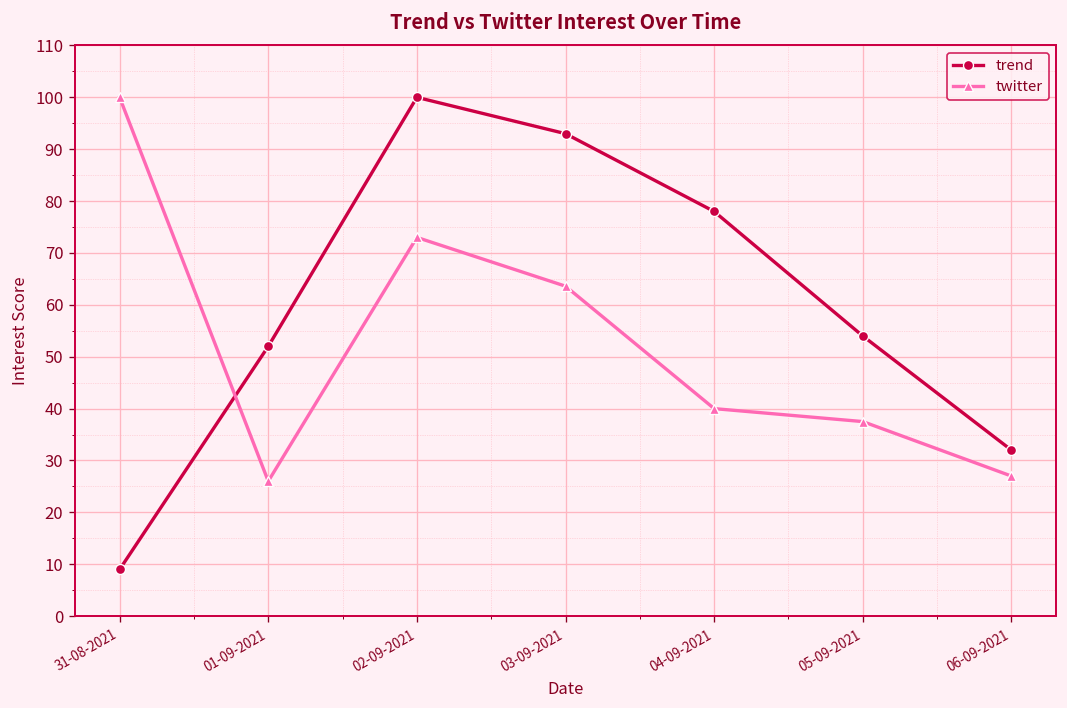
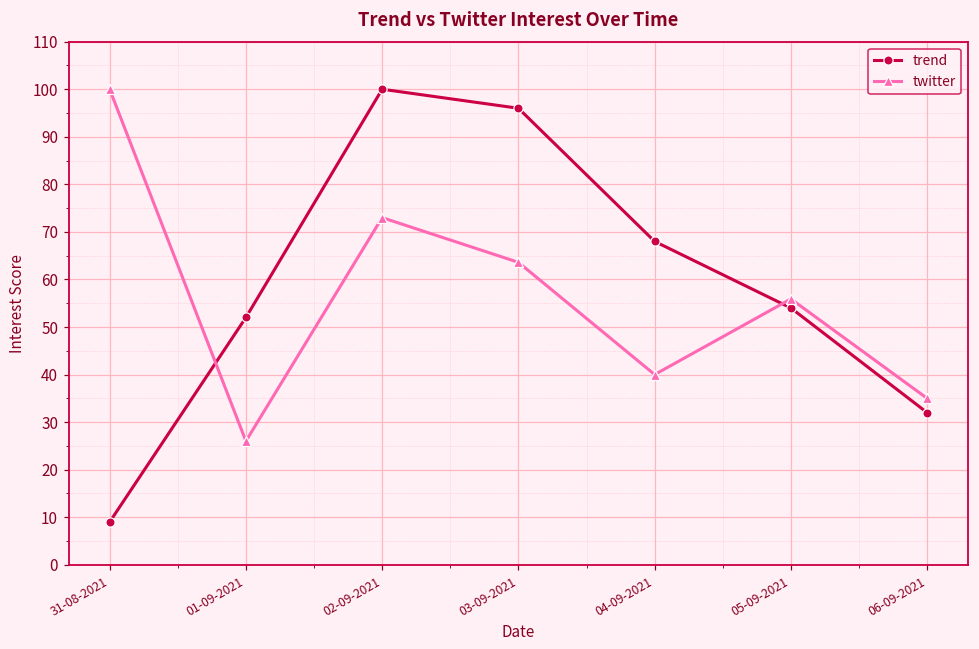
trend, 03-09-2021: 93 -> 96
trend, 04-09-2021: 78 -> 68
twitter, 05-09-2021: 38 -> 56
twitter, 06-09-2021: 27 -> 35
